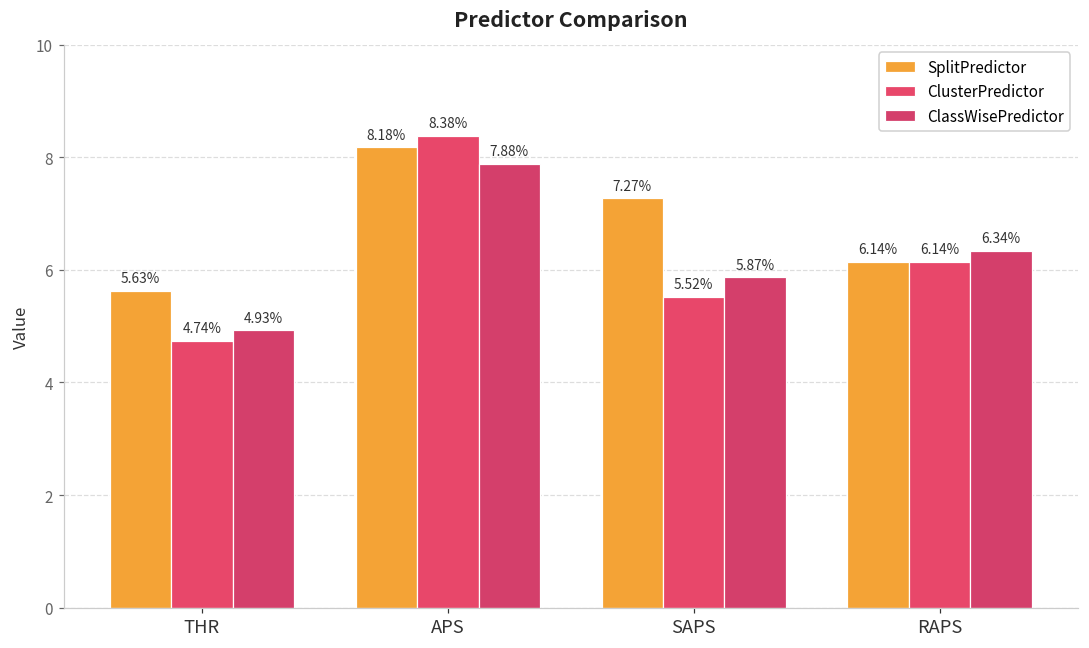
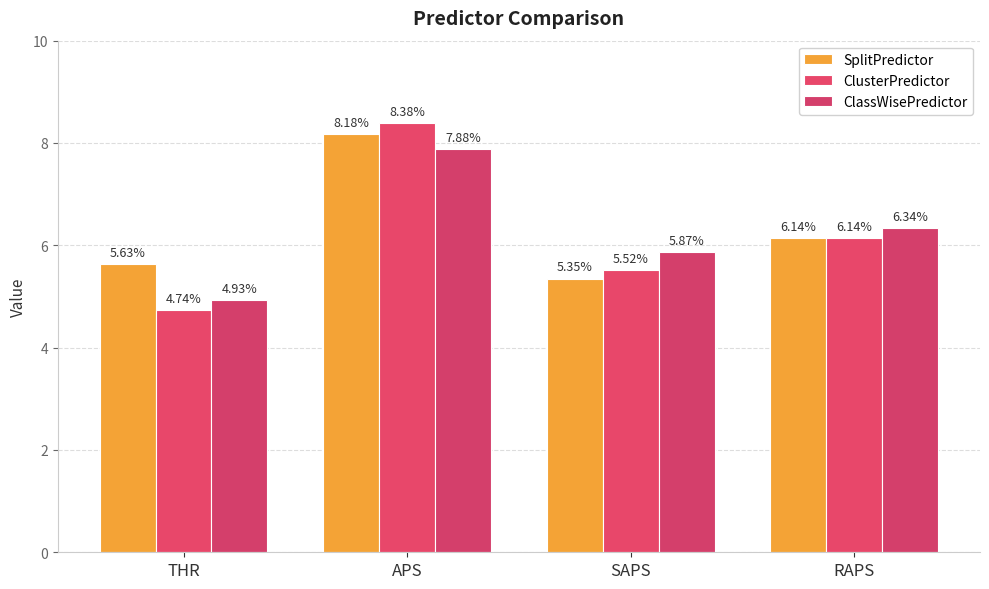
SplitPredictor, SAPS: 7.27% -> 5.35%
